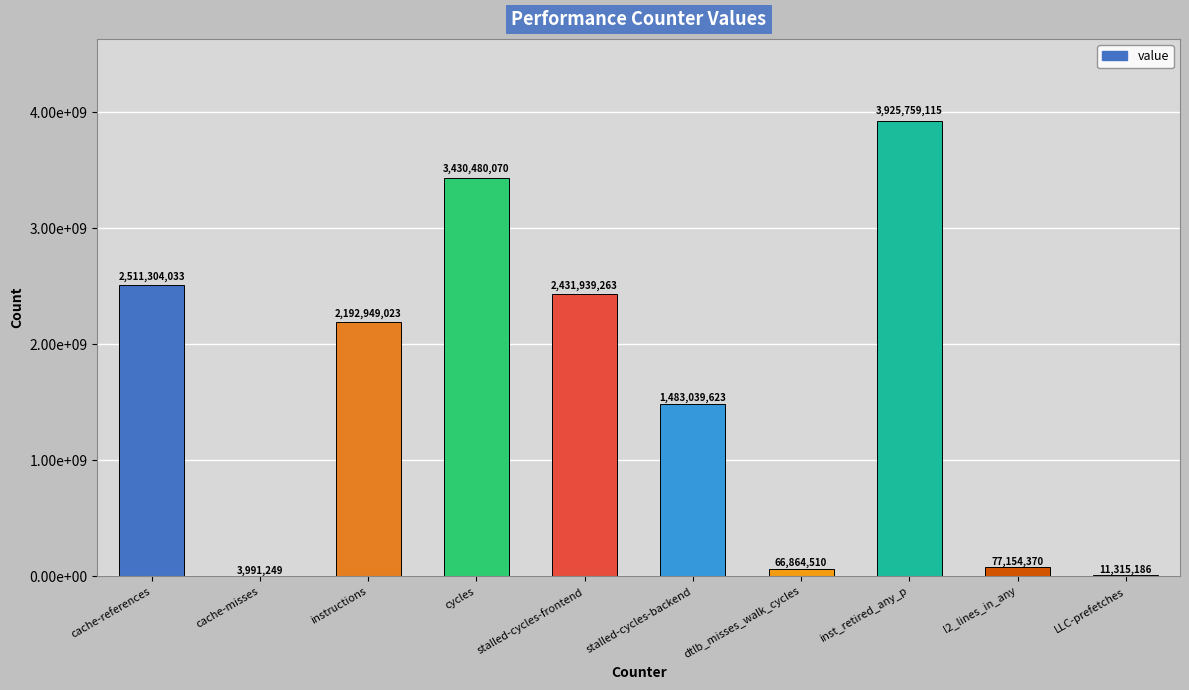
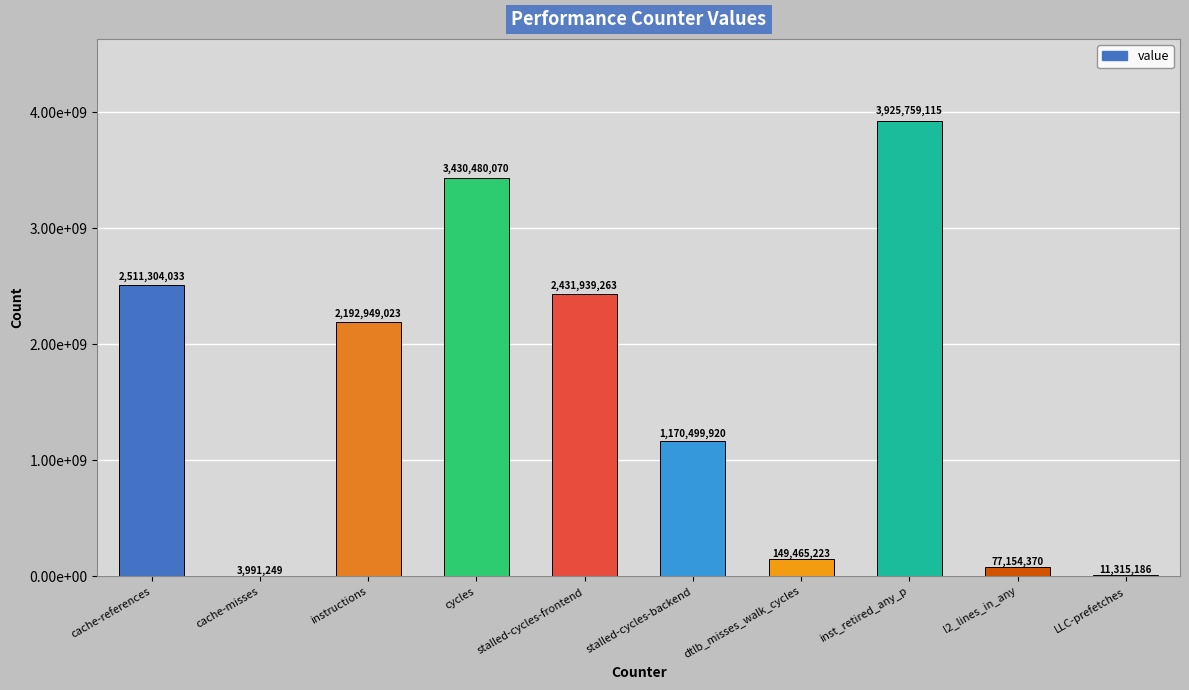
stalled-cycles-backend: 1,483,039,623 -> 1,170,499,920
dtlb_misses_walk_cycles: 66,864,510 -> 149,465,223
